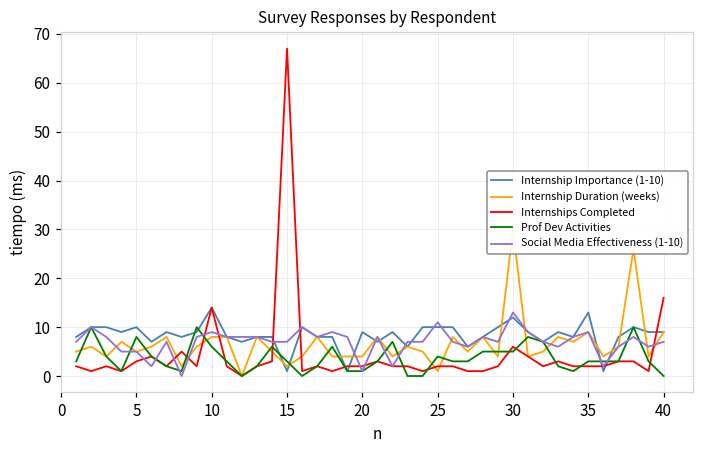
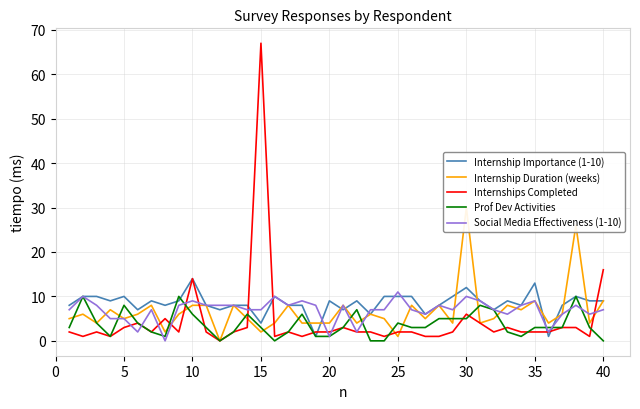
Internship Importance (1-10), 15: 1 -> 4
Social Media Effectiveness (1-10), 30: 13 -> 10
